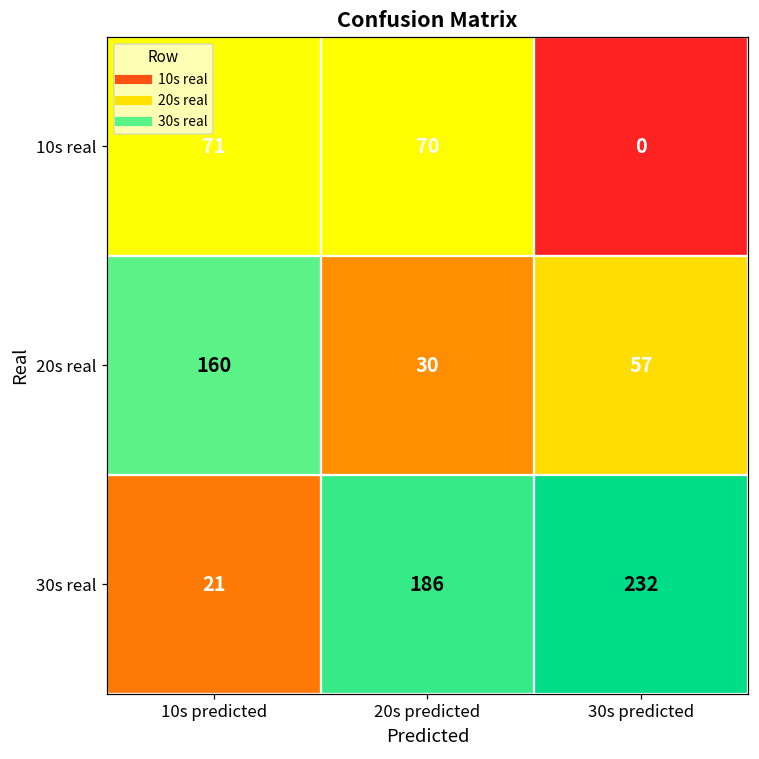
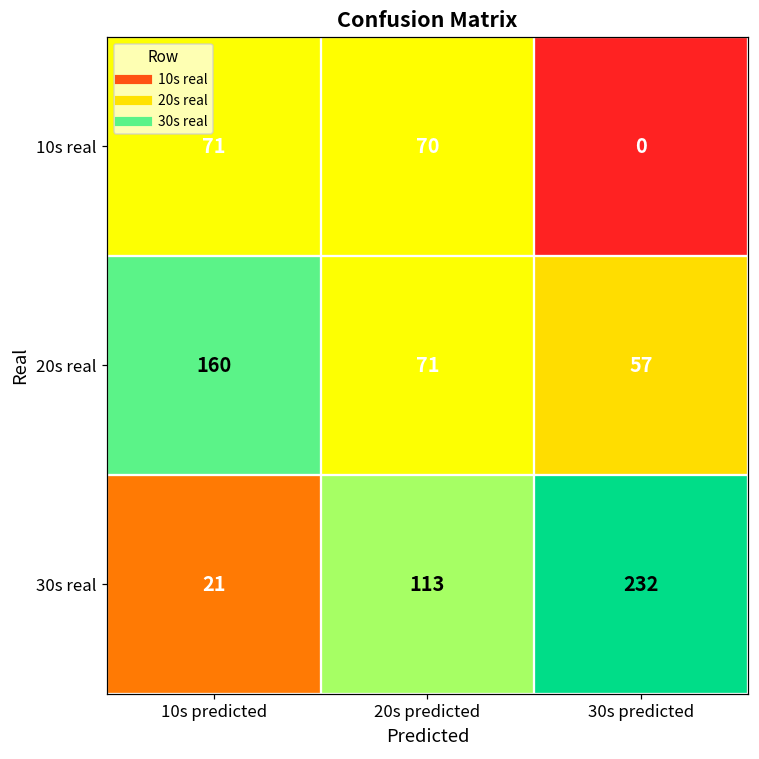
20s real, 20s predicted: 30 -> 71
30s real, 20s predicted: 186 -> 113
